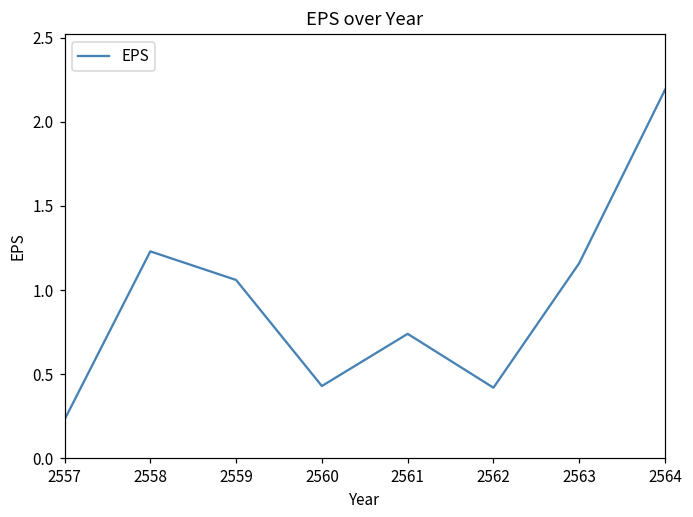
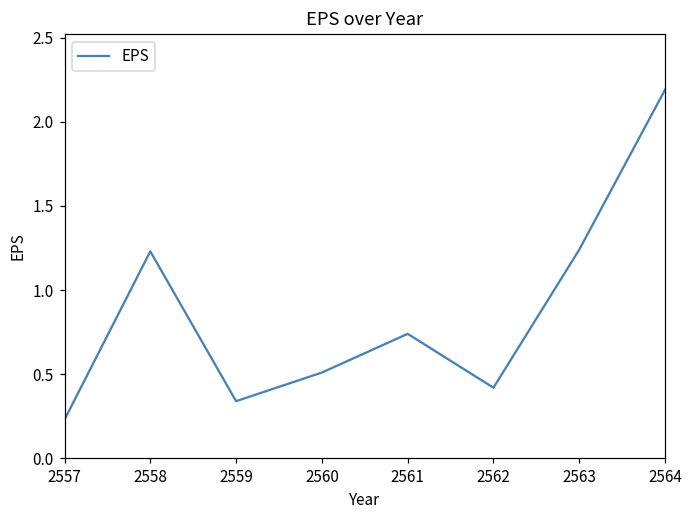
2559: 1.06 -> 0.34
2560: 0.43 -> 0.51
2563: 1.16 -> 1.24
